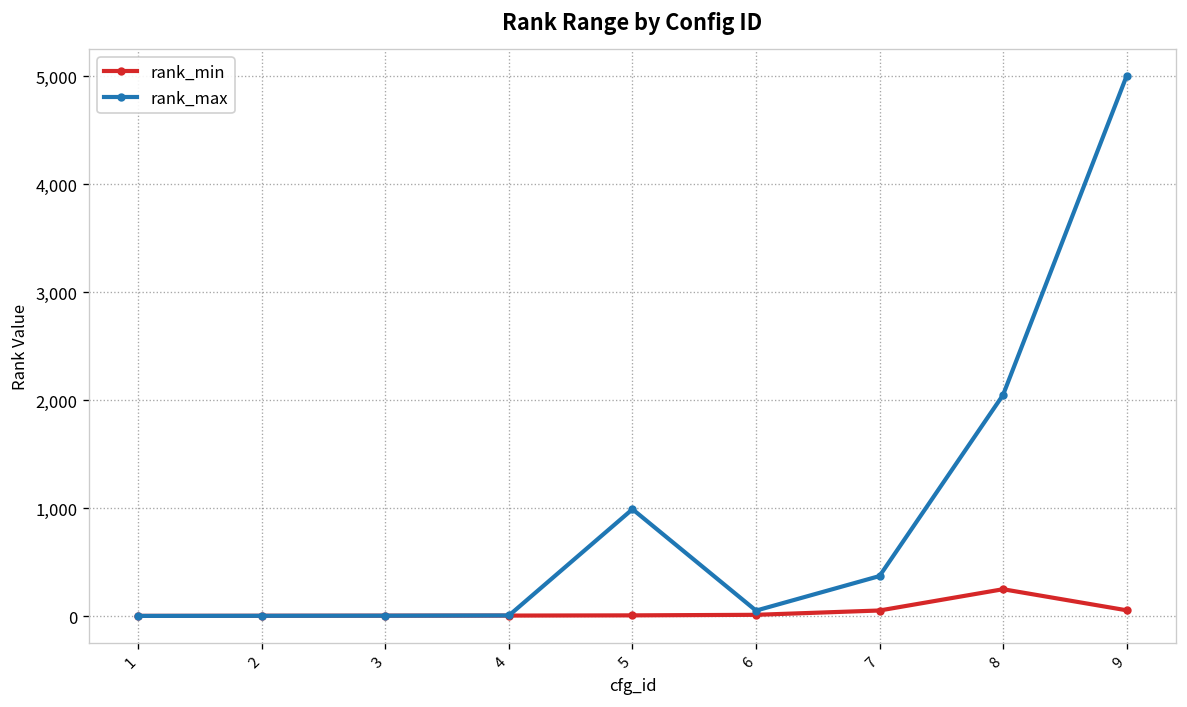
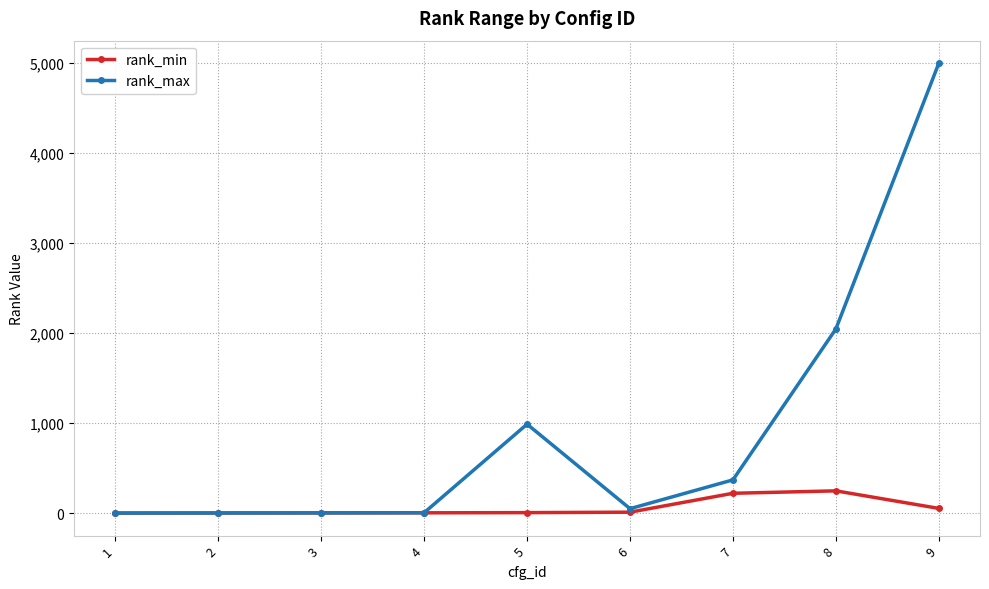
rank_min, 7: 100 -> 200
